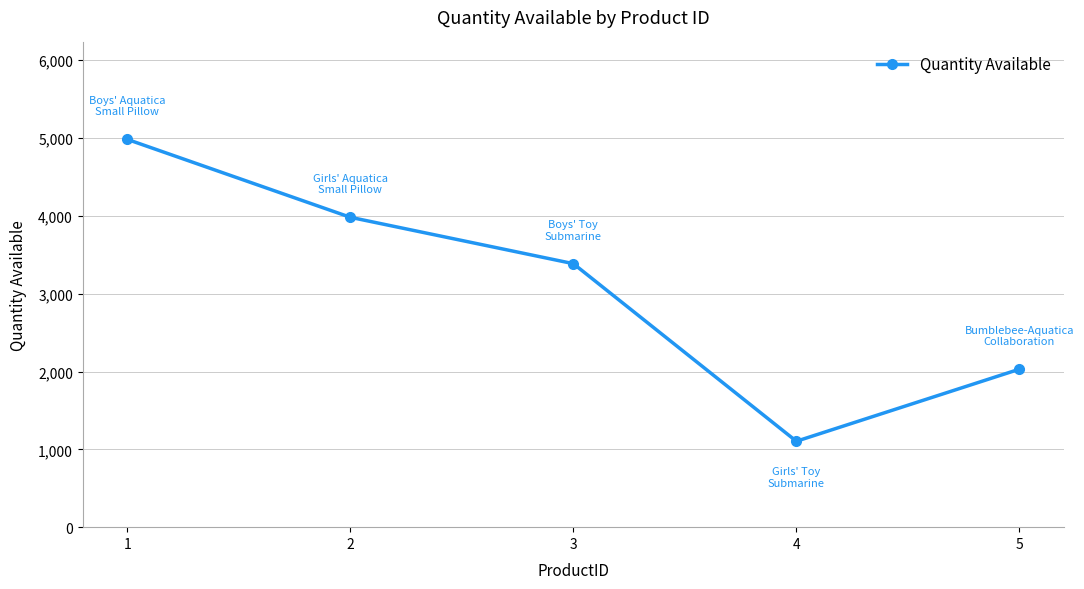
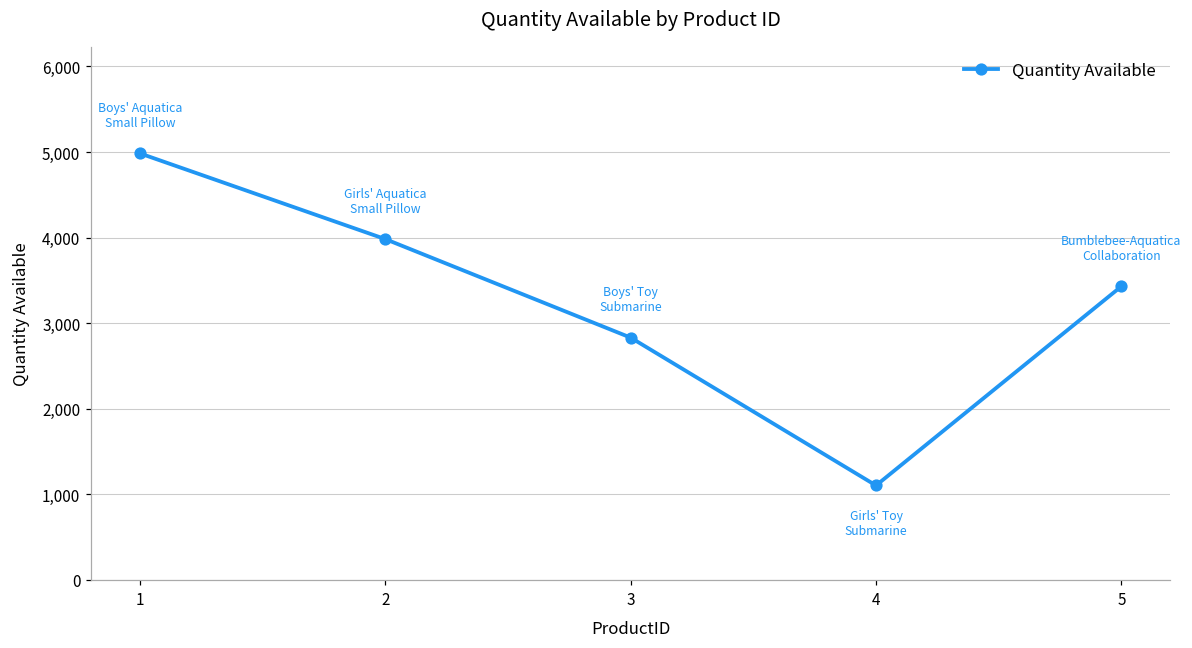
3: 3,400 -> 2,800
5: 2,000 -> 3,400
